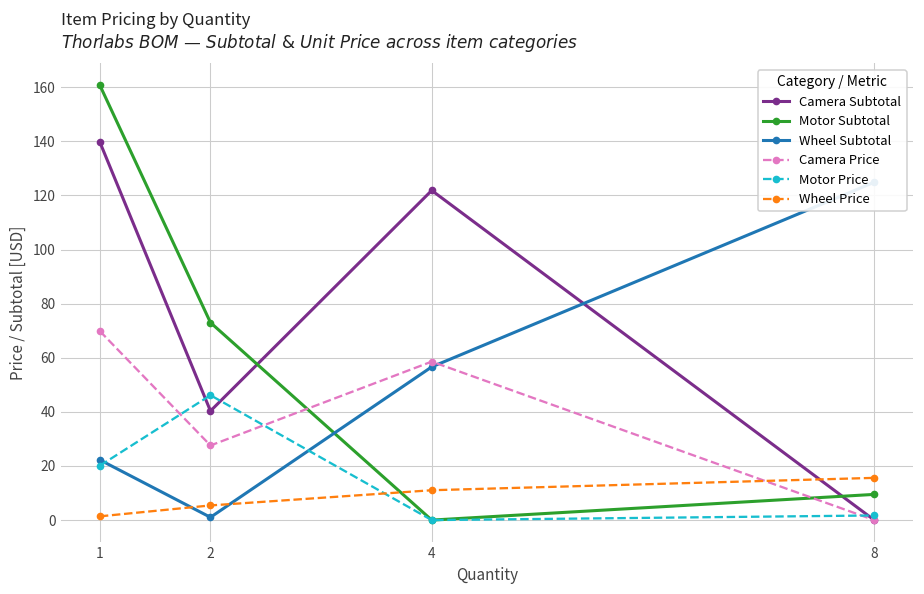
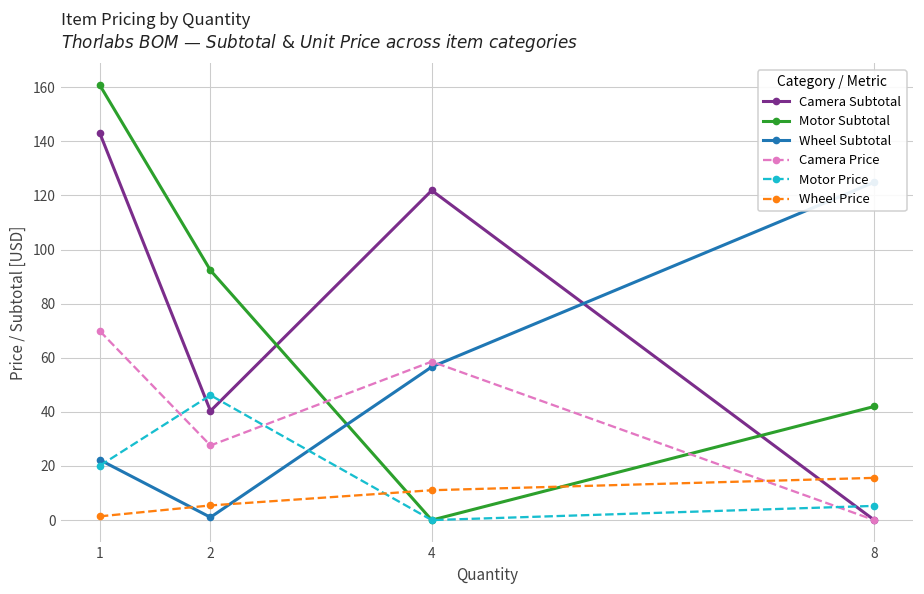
Camera Subtotal, 1: 140 -> 143
Motor Subtotal, 2: 73 -> 92
Motor Subtotal, 8: 10 -> 42
Motor Price, 8: 2 -> 5
